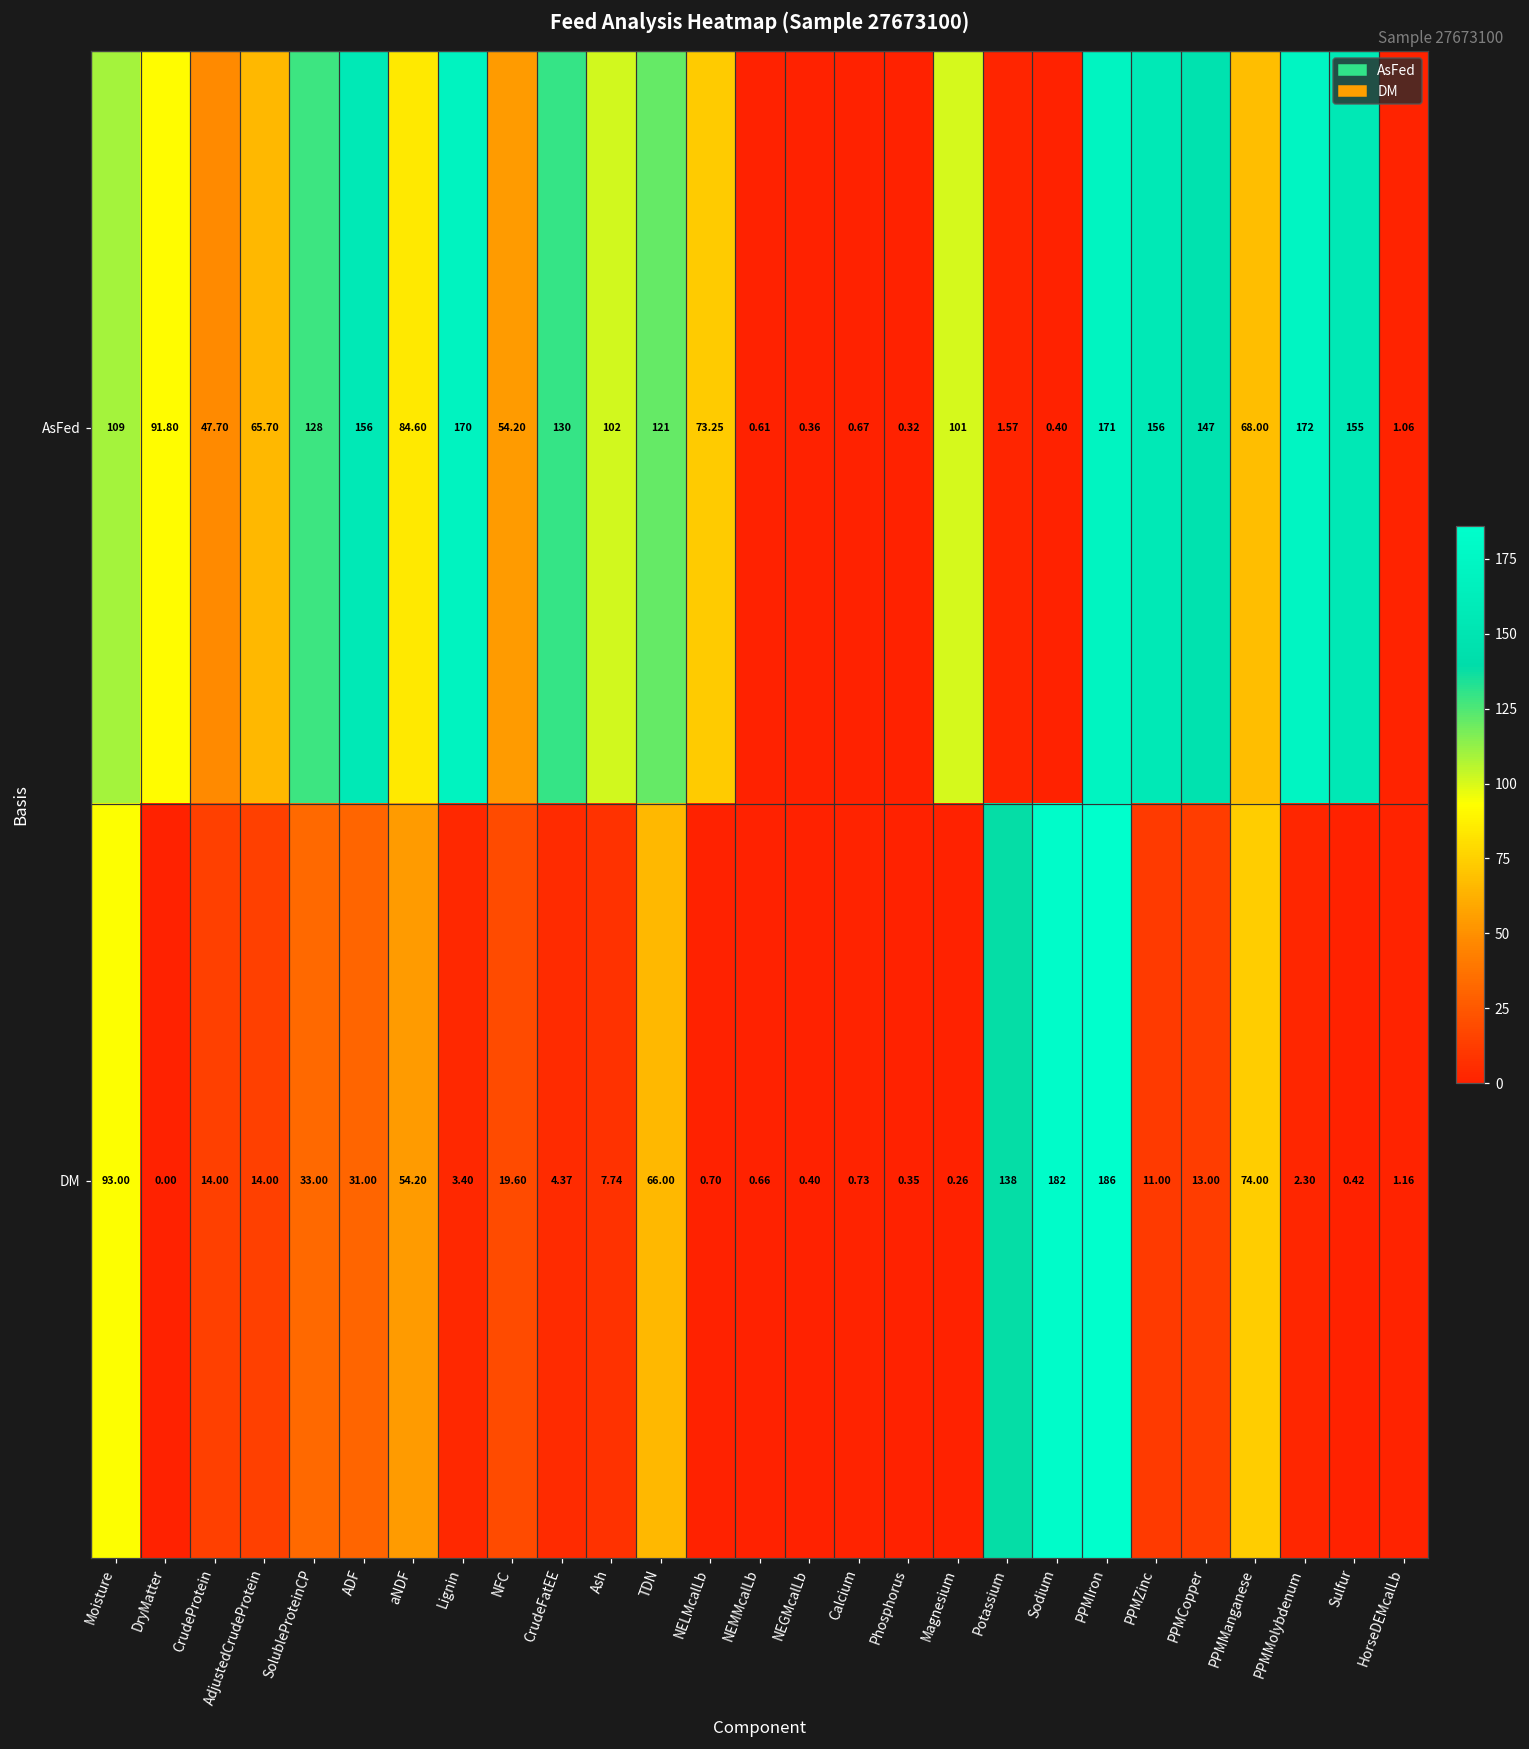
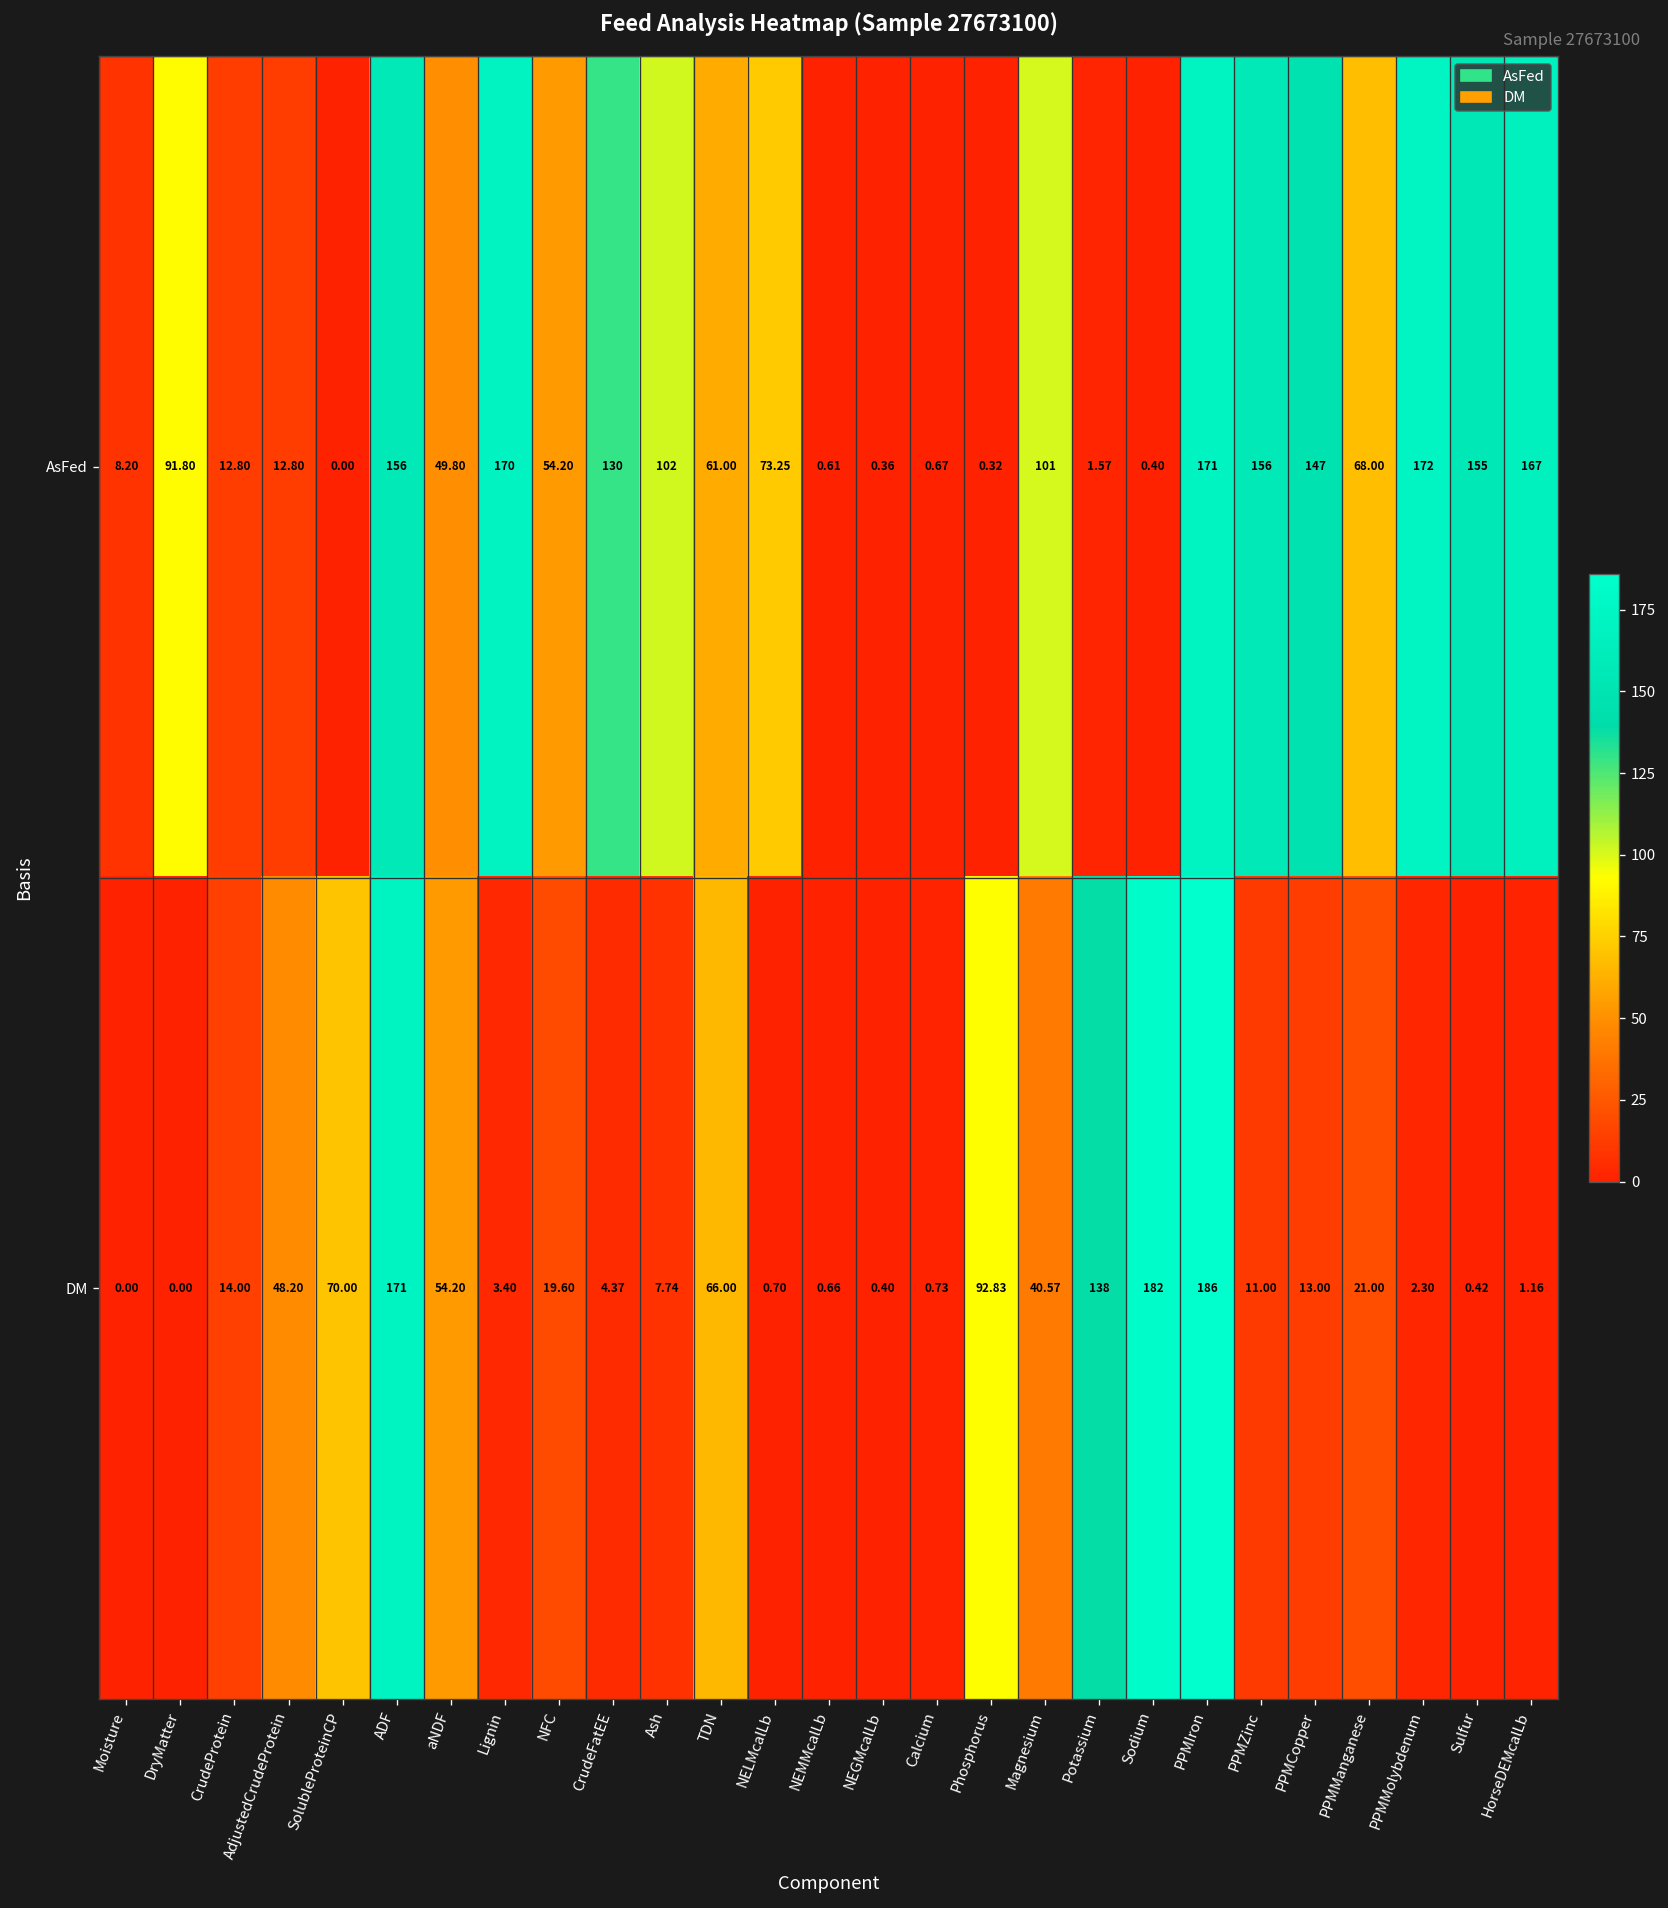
AsFed, Moisture: 109 -> 8.20
AsFed, CrudeProtein: 47.70 -> 12.80
AsFed, AdjustedCrudeProtein: 65.70 -> 12.80
AsFed, SolubleProteinCP: 128 -> 0.00
AsFed, aNDF: 84.60 -> 49.80
AsFed, TDN: 121 -> 61.00
AsFed, HorseDEMcalLb: 1.06 -> 167
DM, Moisture: 93.00 -> 0.00
DM, AdjustedCrudeProtein: 14.00 -> 48.20
DM, SolubleProteinCP: 33.00 -> 70.00
DM, ADF: 31.00 -> 171
DM, Phosphorus: 0.35 -> 92.83
DM, Magnesium: 0.26 -> 40.57
DM, PPMManganese: 74.00 -> 21.00
